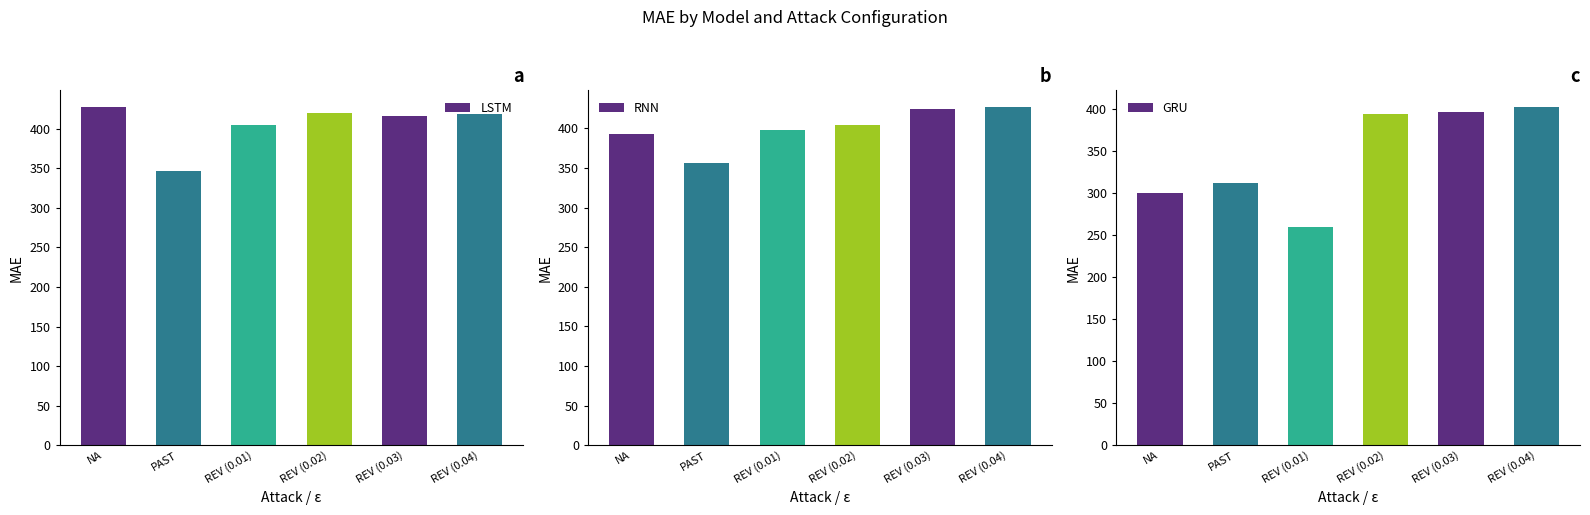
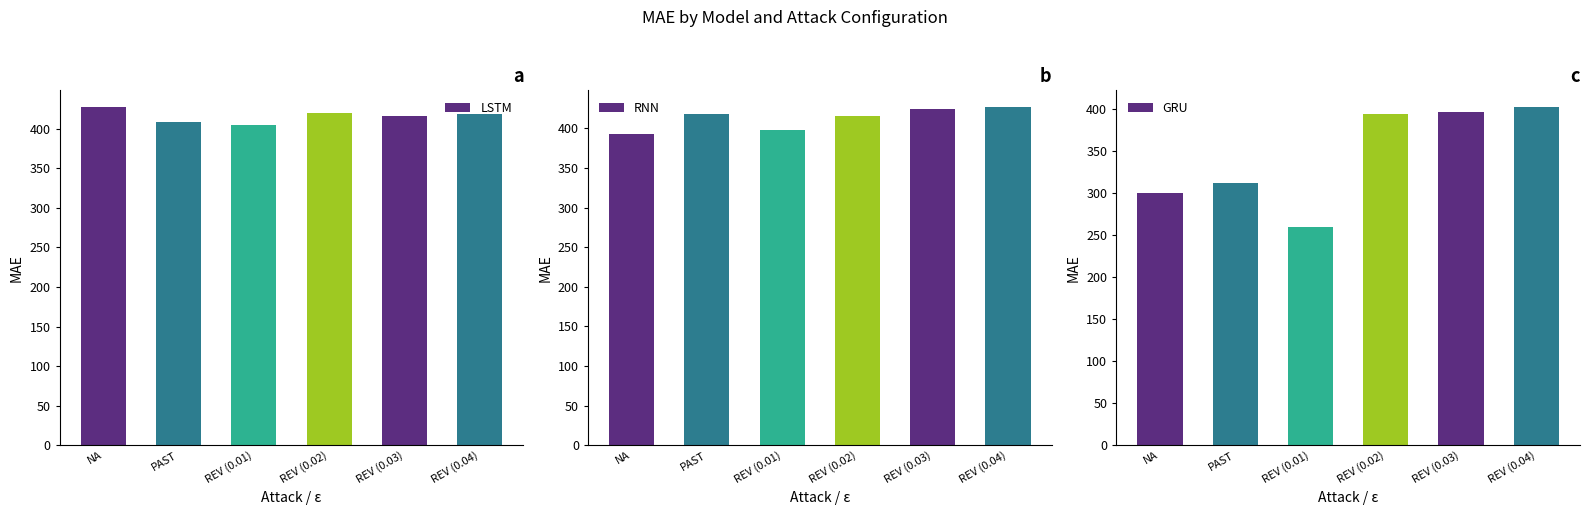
a, PAST: 350 -> 410
b, PAST: 360 -> 420
b, REV (0.02): 400 -> 420
